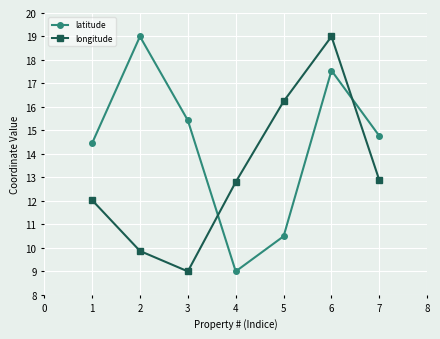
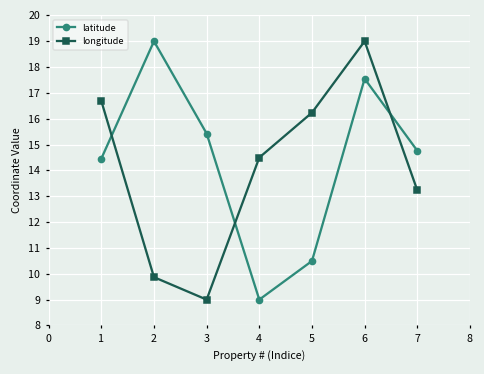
longitude, 1: 12.0 -> 16.7
longitude, 4: 12.8 -> 14.5
longitude, 7: 12.9 -> 13.2
